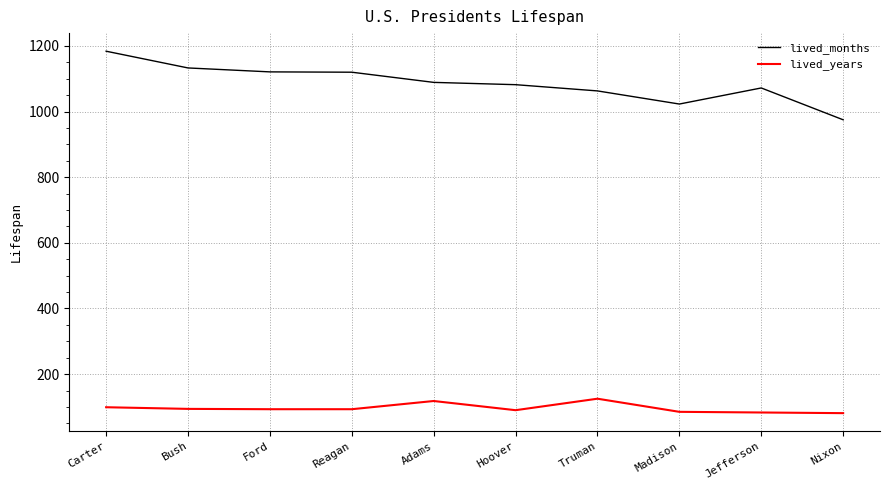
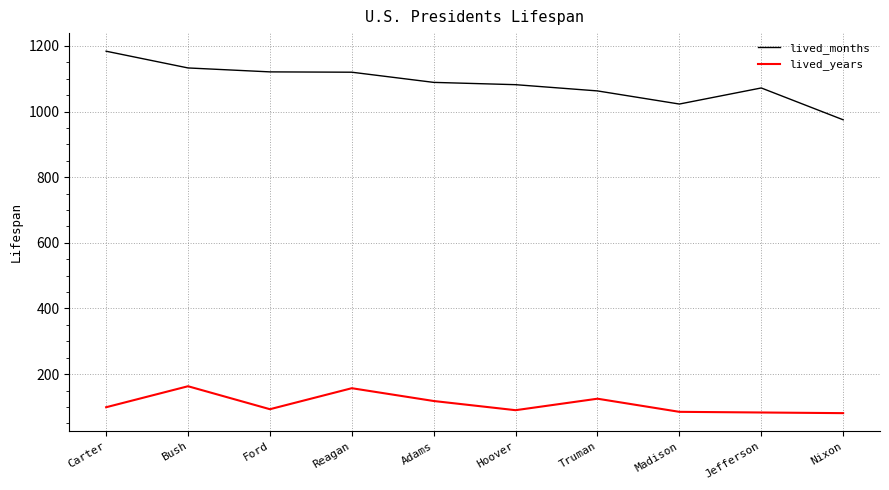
lived_years, Bush: 90 -> 160
lived_years, Reagan: 90 -> 160
